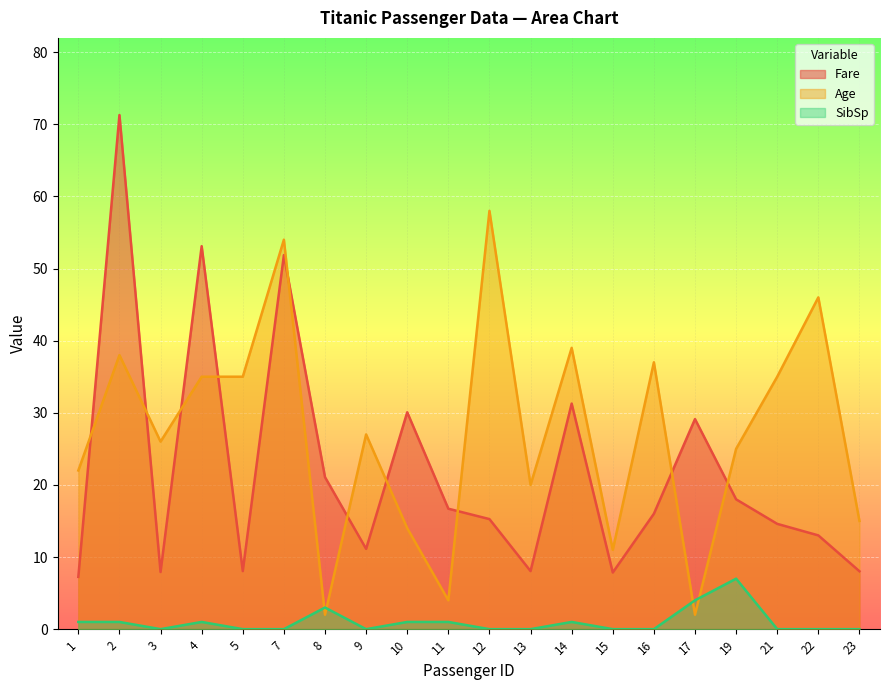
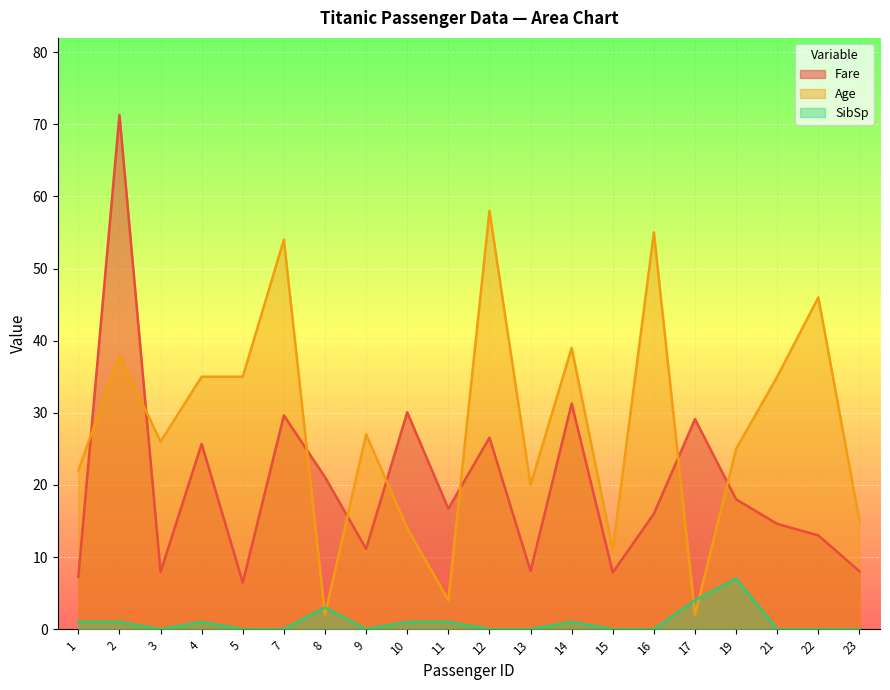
Fare, 4: 53 -> 26
Fare, 5: 8 -> 6
Fare, 7: 52 -> 30
Fare, 12: 15 -> 27
Age, 16: 37 -> 55
